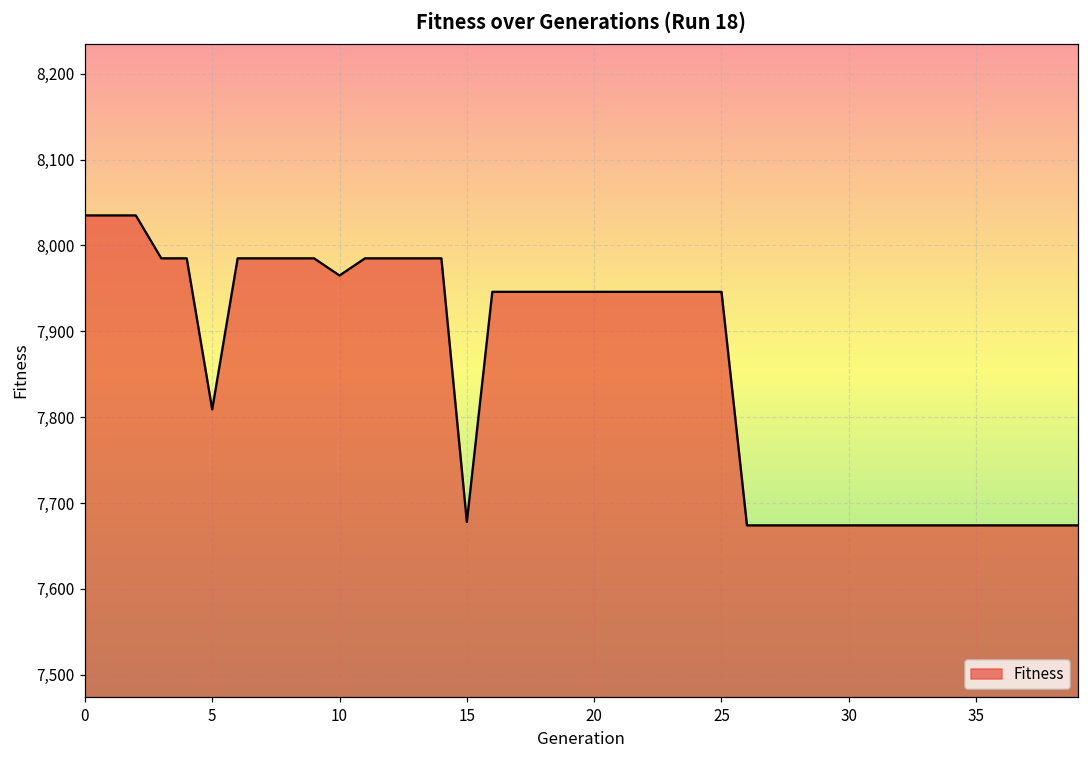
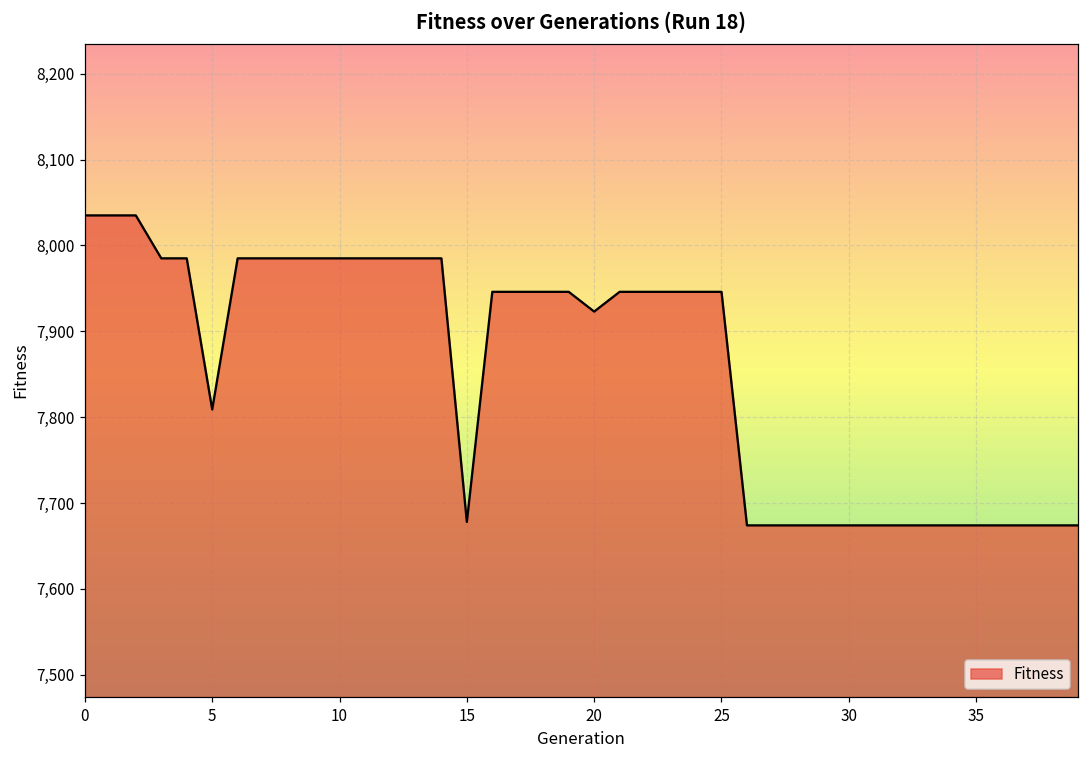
10: 7,970 -> 7,990
20: 7,950 -> 7,920
